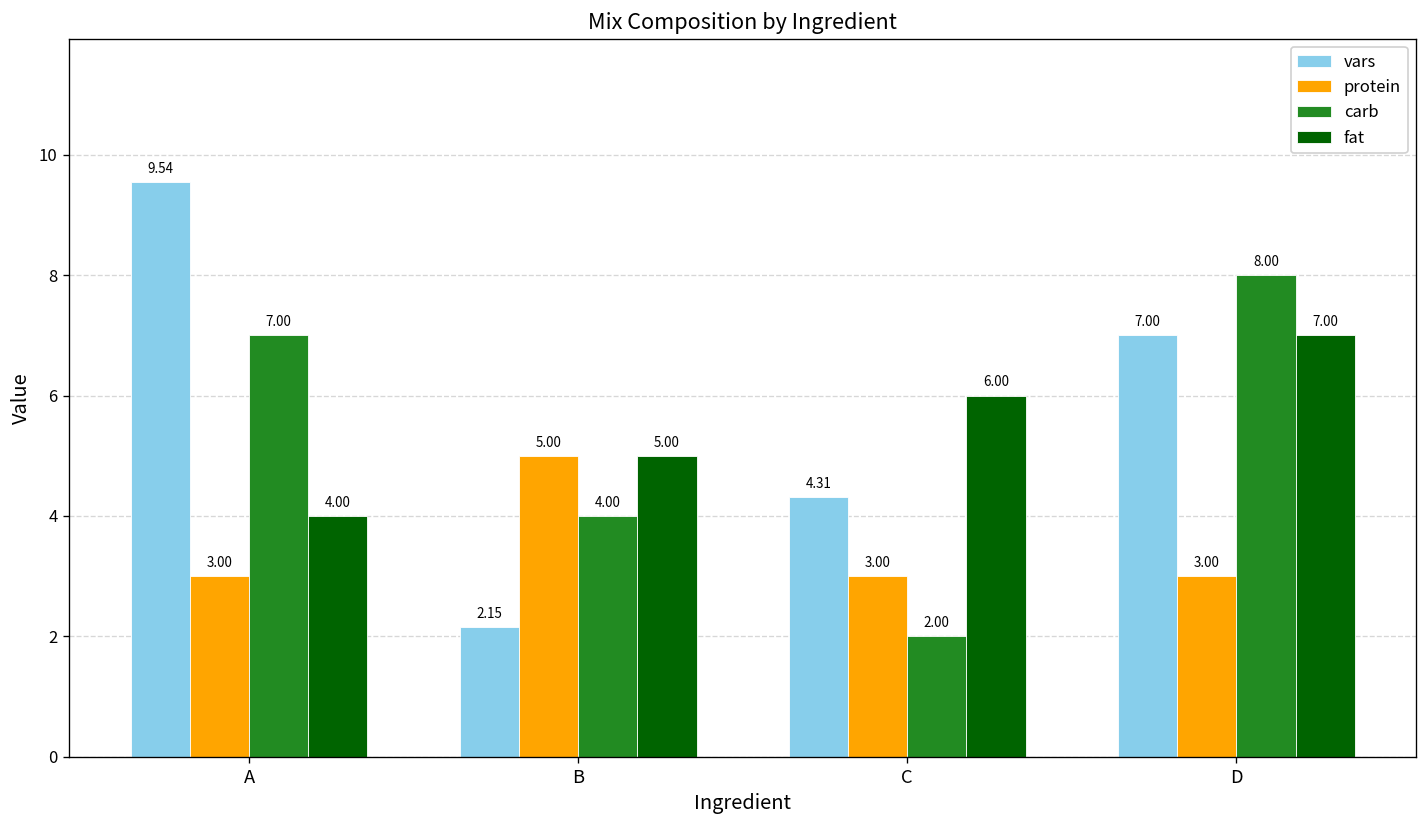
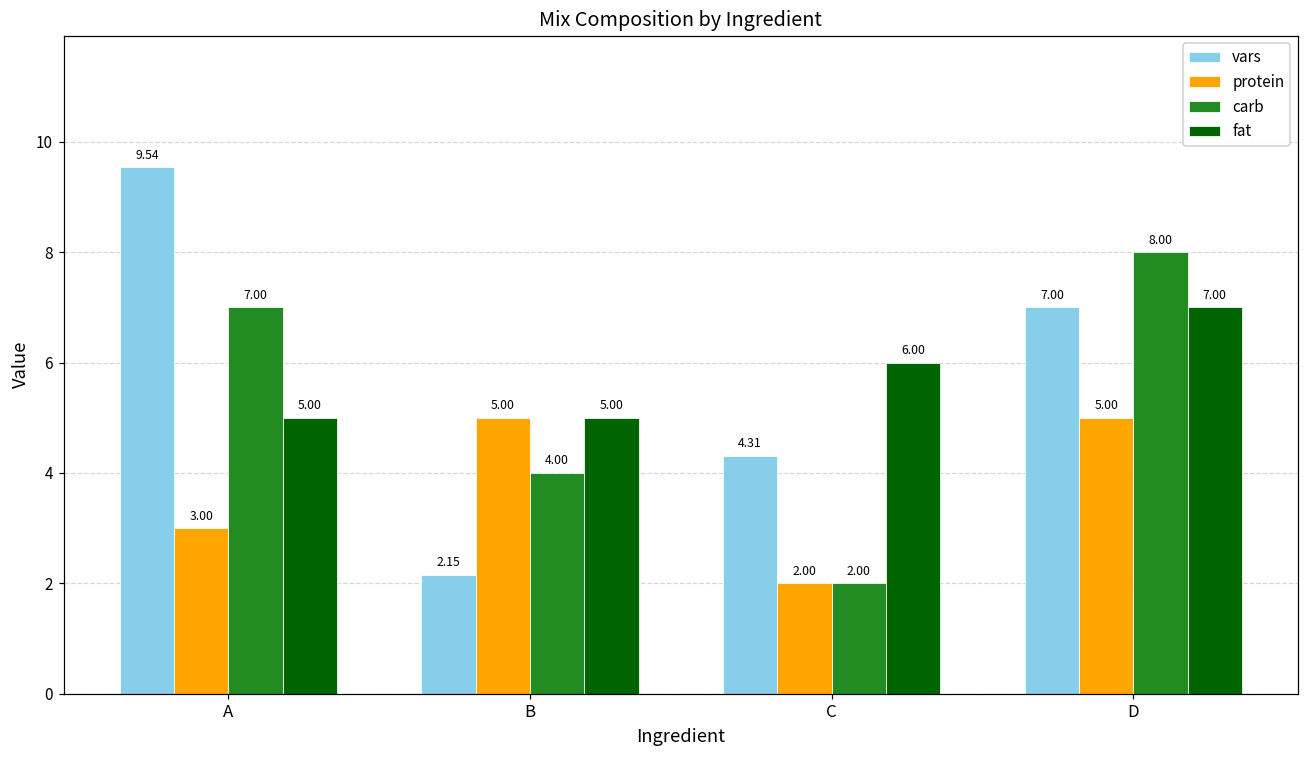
fat, A: 4.00 -> 5.00
protein, C: 3.00 -> 2.00
protein, D: 3.00 -> 5.00
